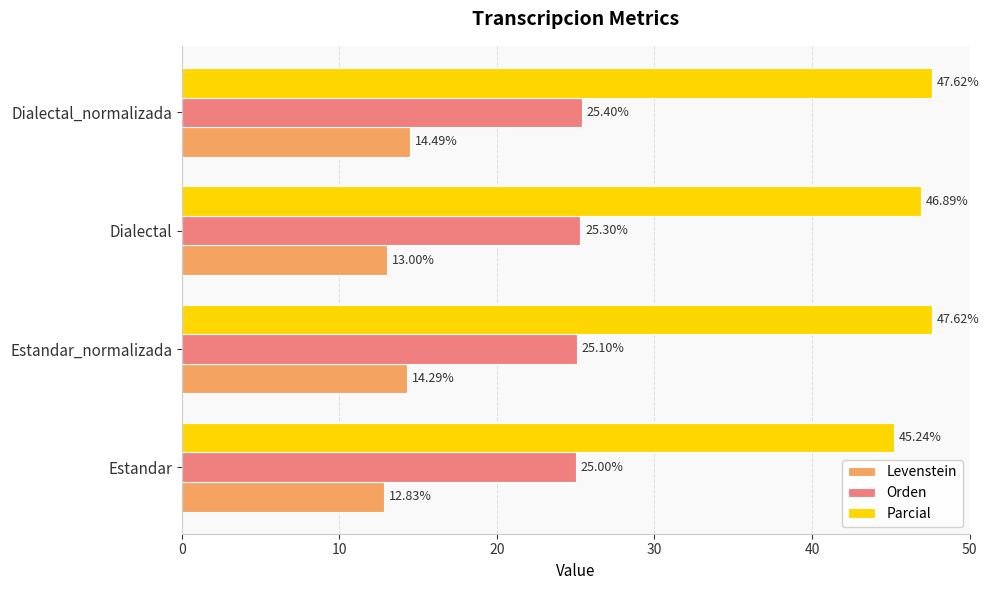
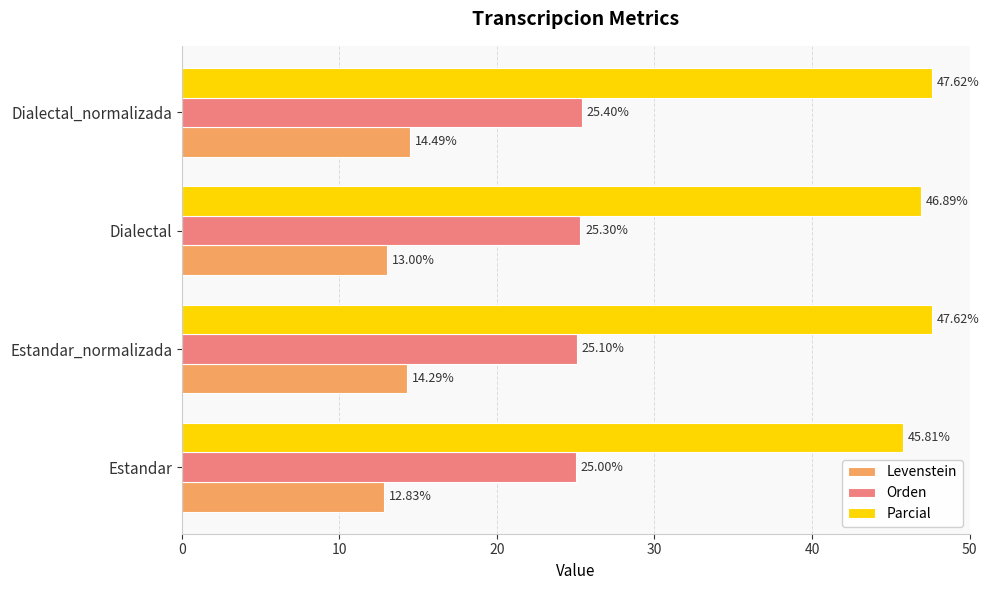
Parcial, Estandar: 45.24% -> 45.81%
